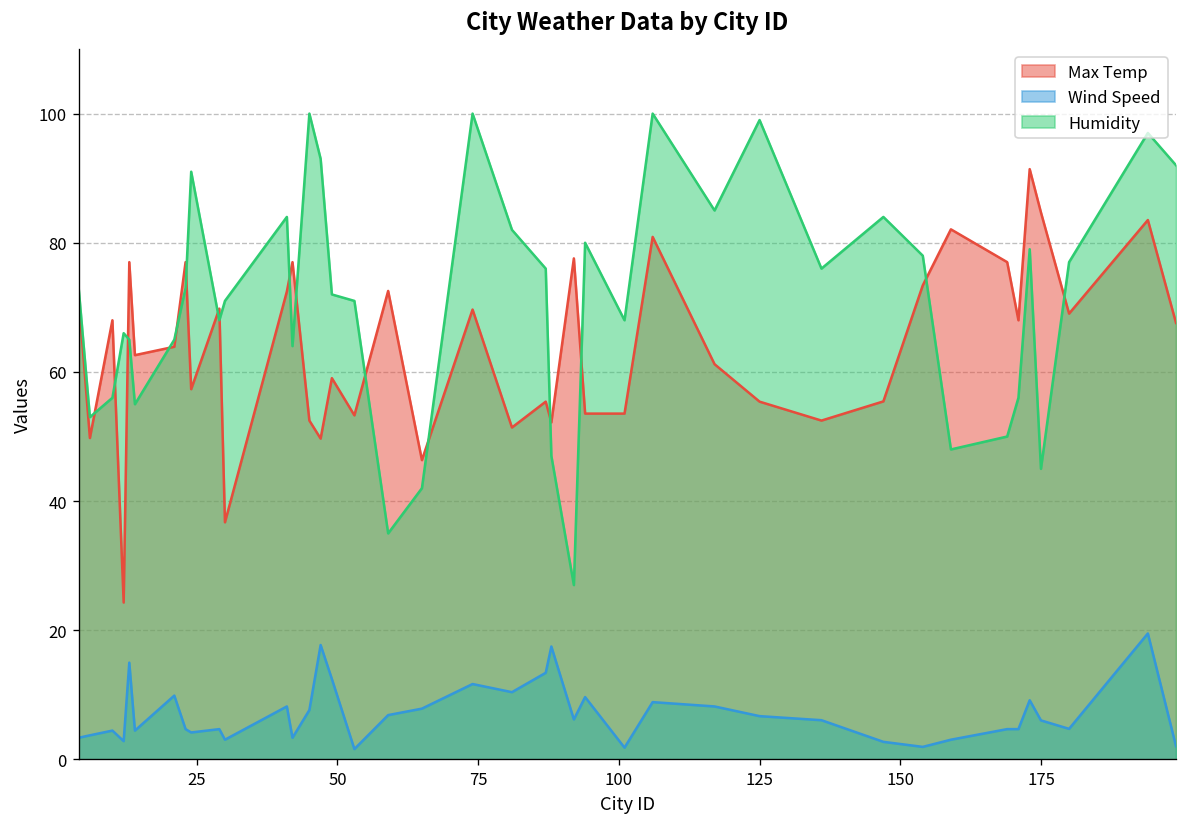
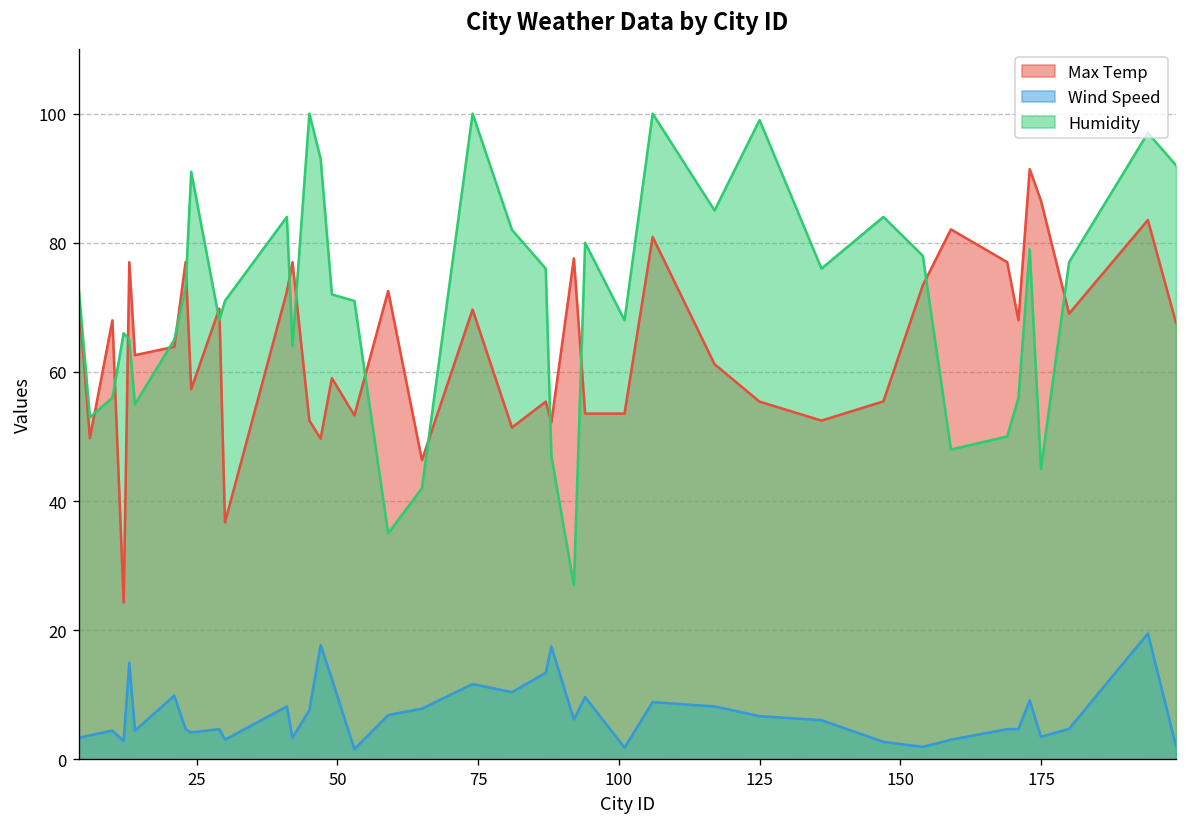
Max Temp, 175: 85 -> 87
Wind Speed, 175: 6 -> 4
